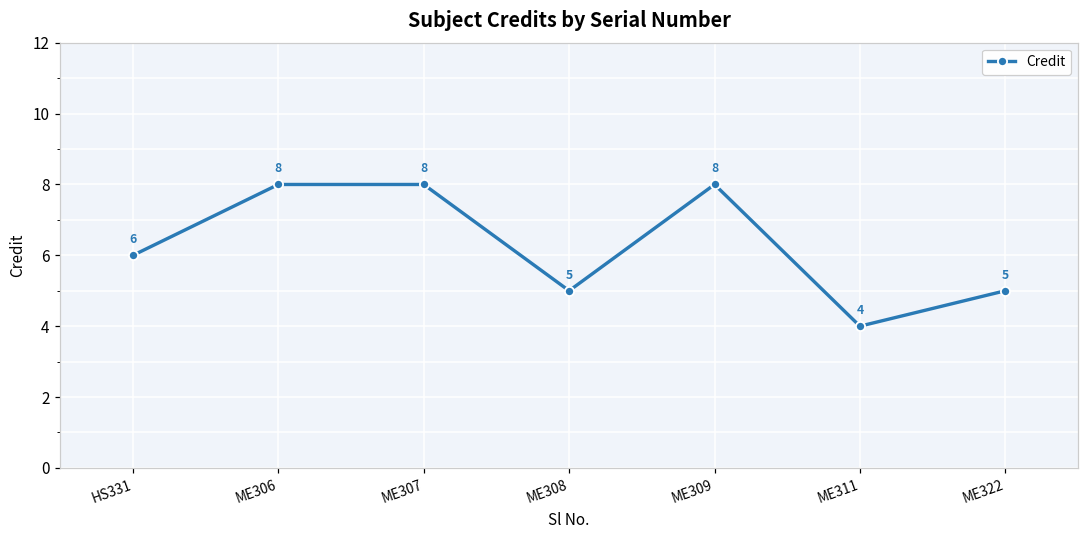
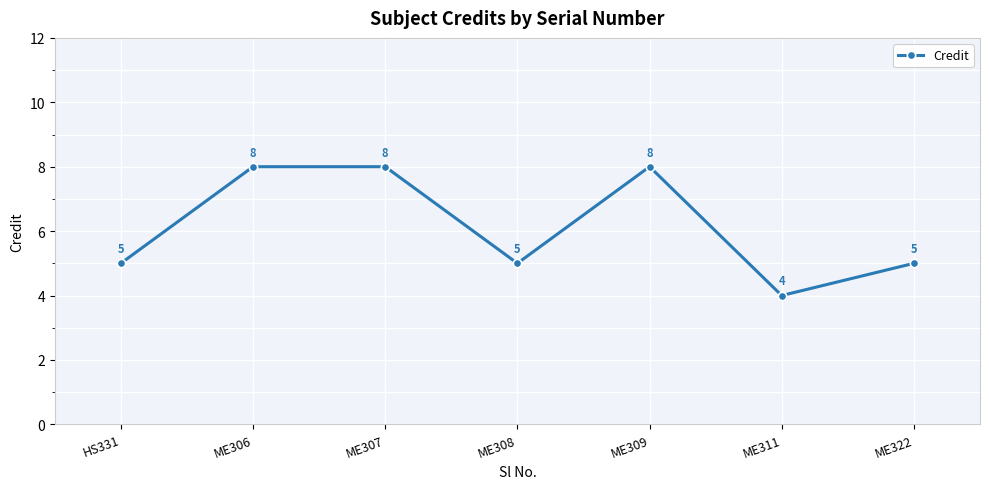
HS331: 6 -> 5
